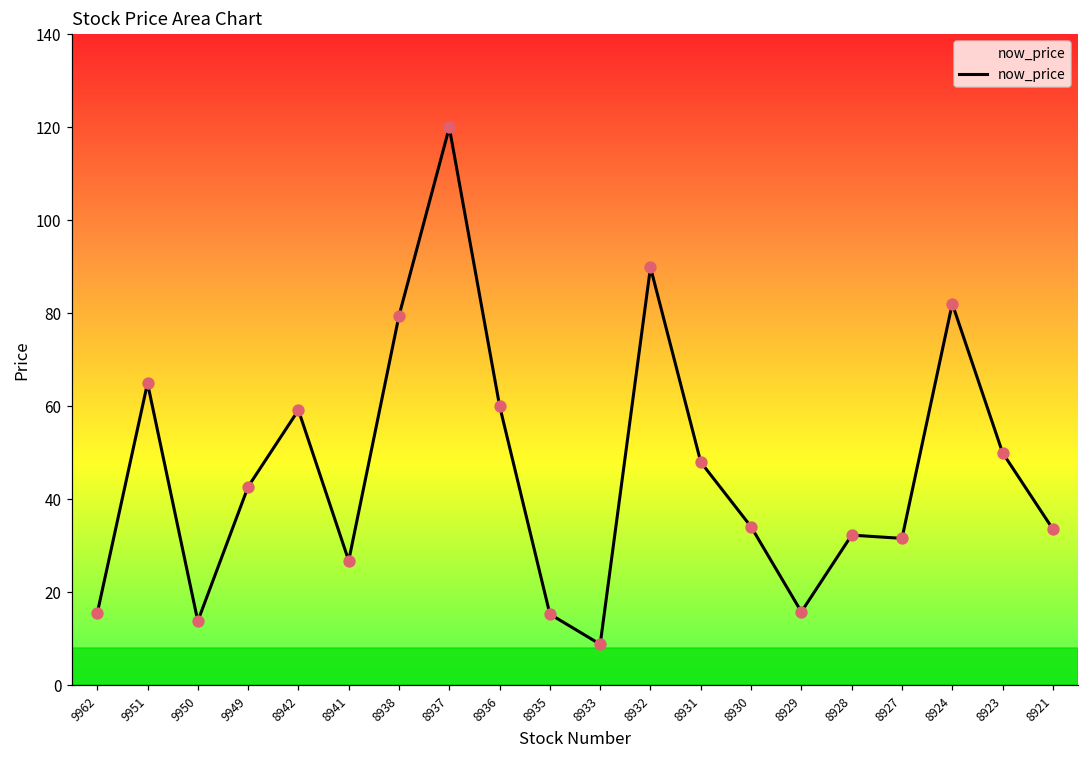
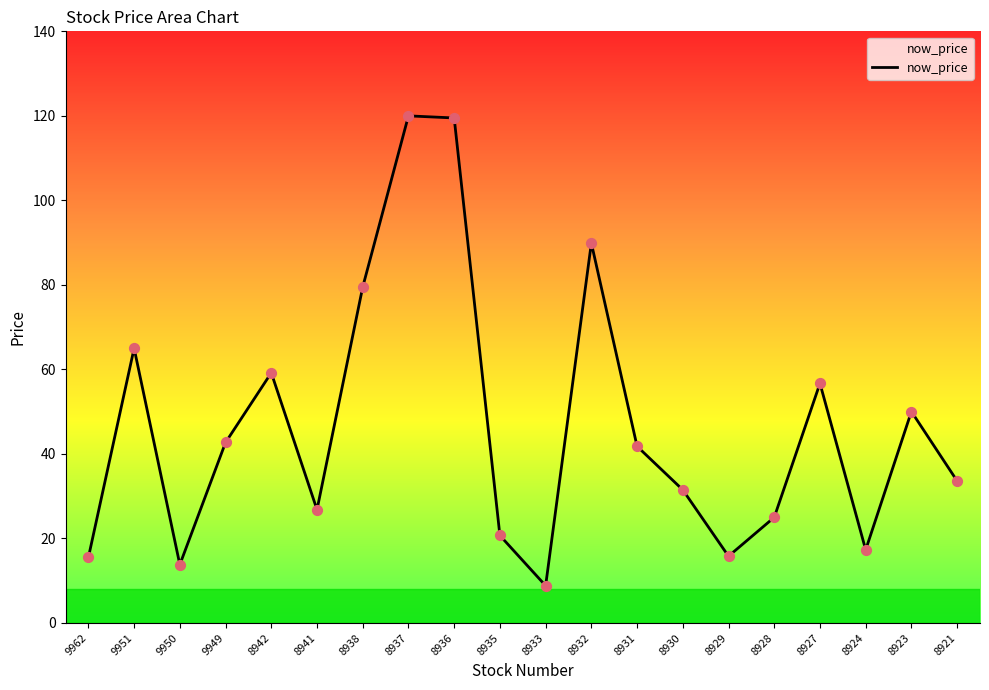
8936: 60 -> 120
8935: 15 -> 21
8931: 48 -> 42
8930: 34 -> 32
8928: 32 -> 25
8927: 32 -> 57
8924: 82 -> 17
